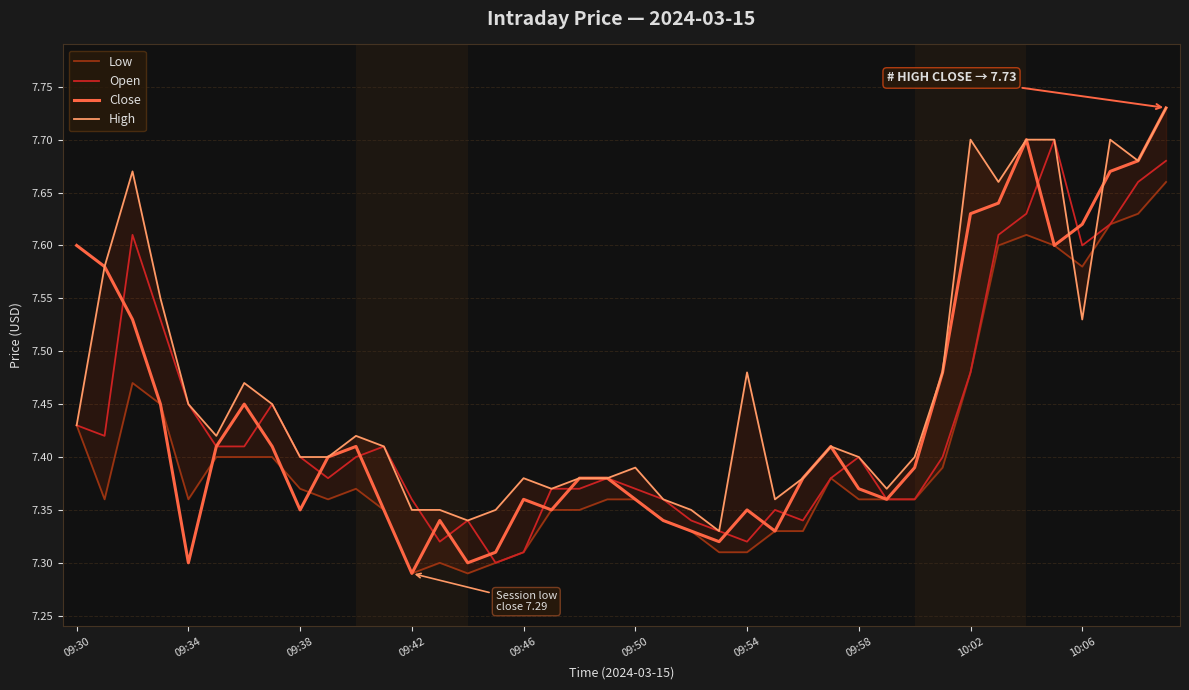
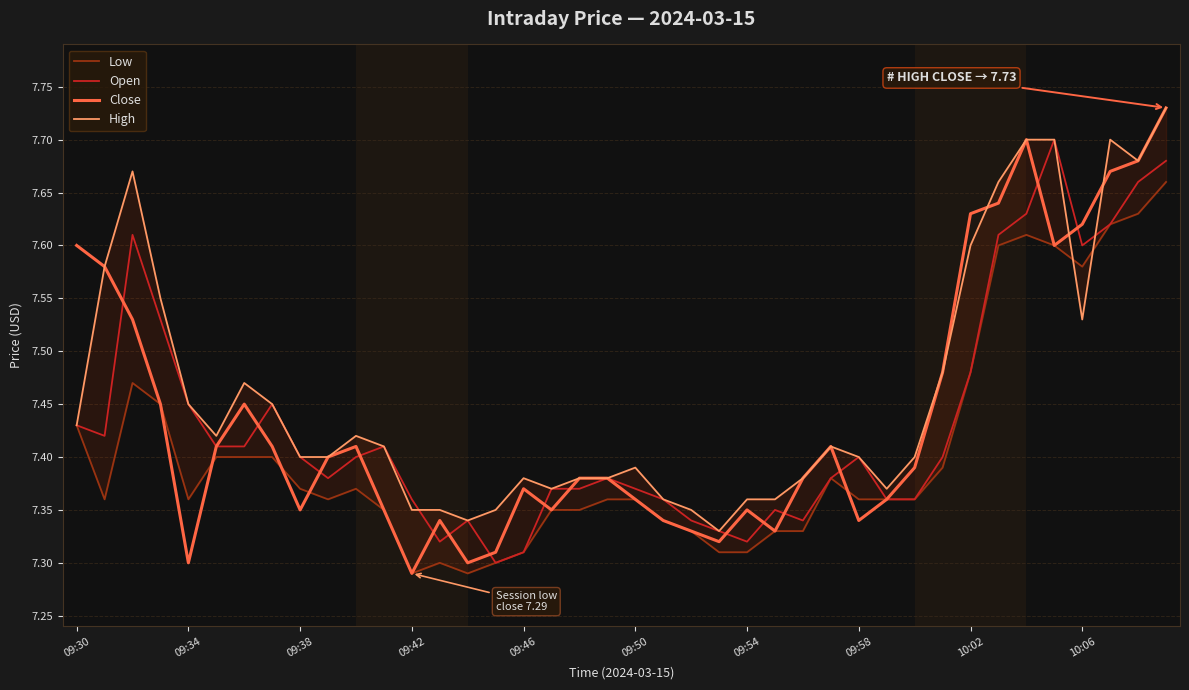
Close, 09:46: 7.36 -> 7.37
High, 09:54: 7.48 -> 7.36
Close, 09:58: 7.37 -> 7.34
High, 10:02: 7.7 -> 7.6
